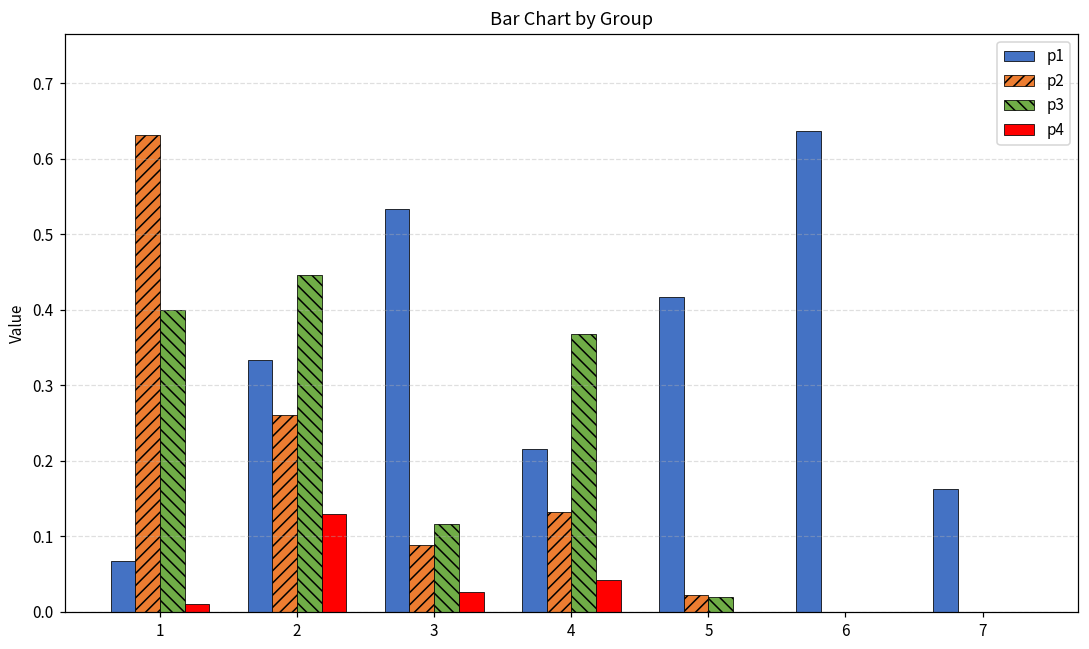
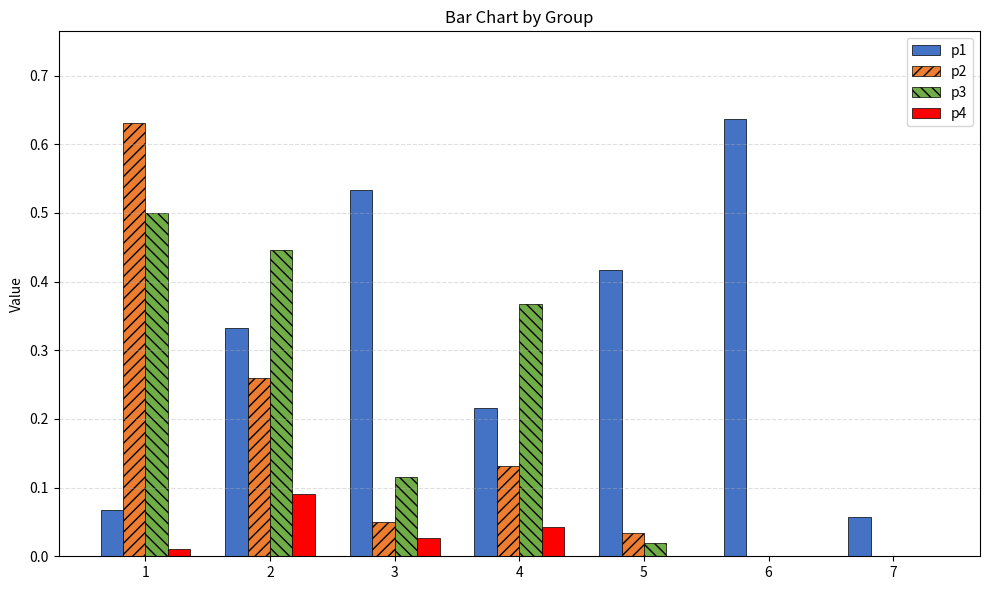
p3, 1: 0.4 -> 0.5
p4, 2: 0.13 -> 0.09
p2, 3: 0.09 -> 0.05
p2, 5: 0.02 -> 0.03
p1, 7: 0.16 -> 0.06
